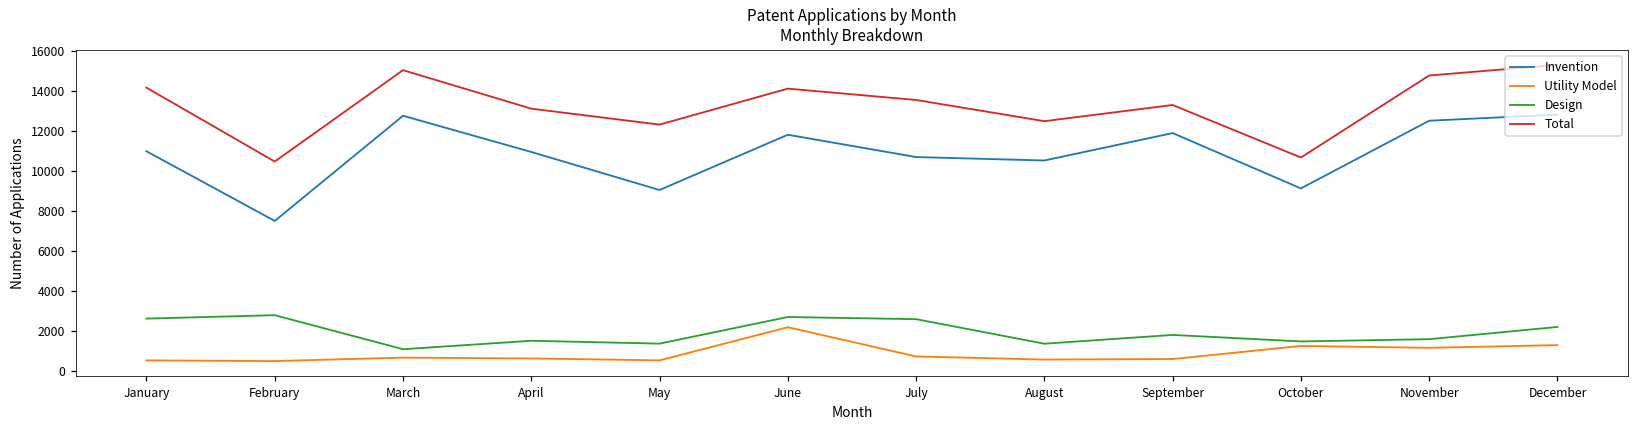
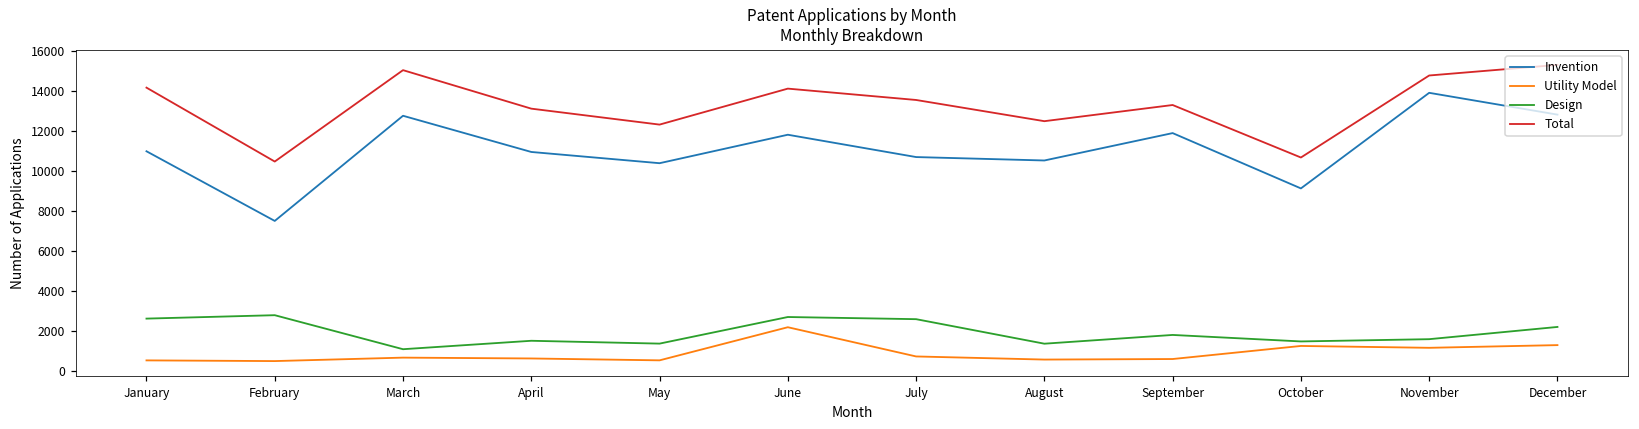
Invention, May: 9100 -> 10400
Invention, November: 12500 -> 13900
